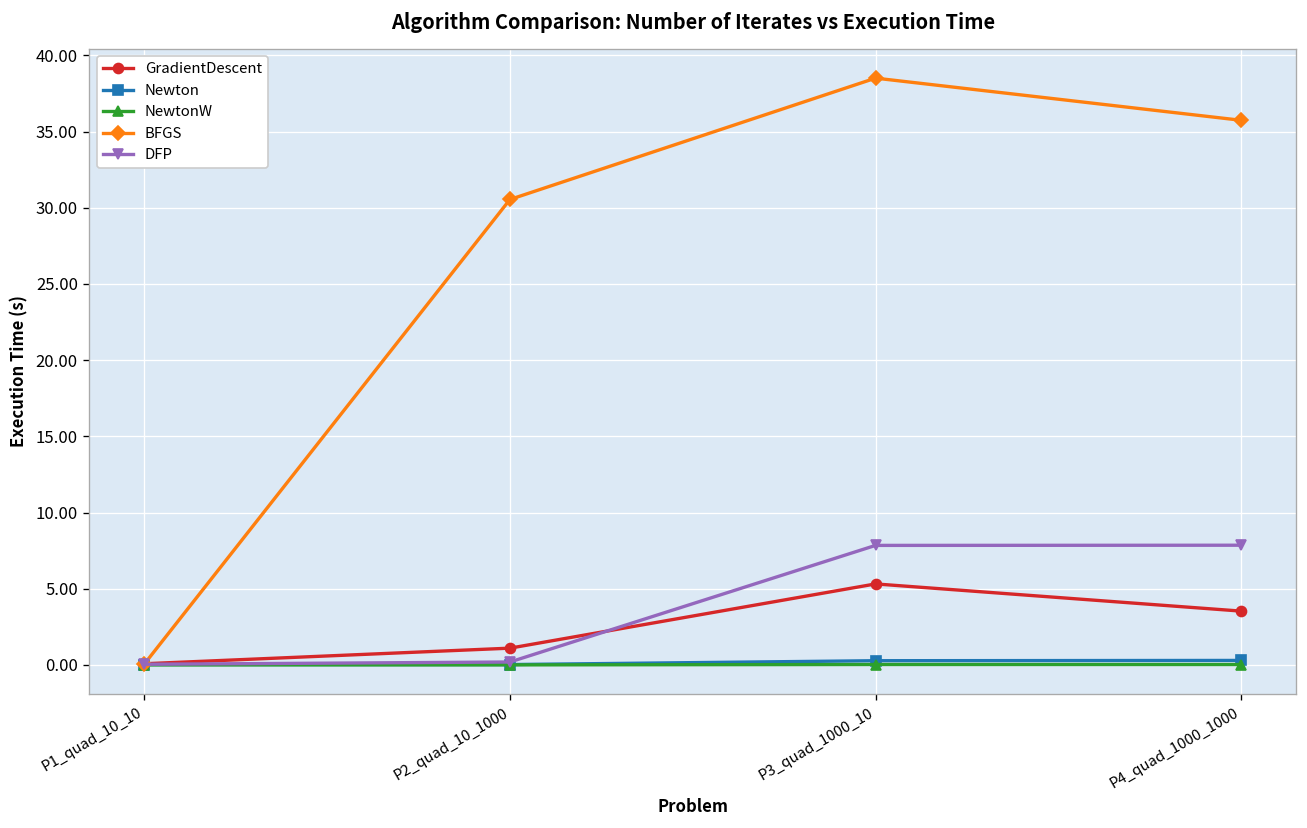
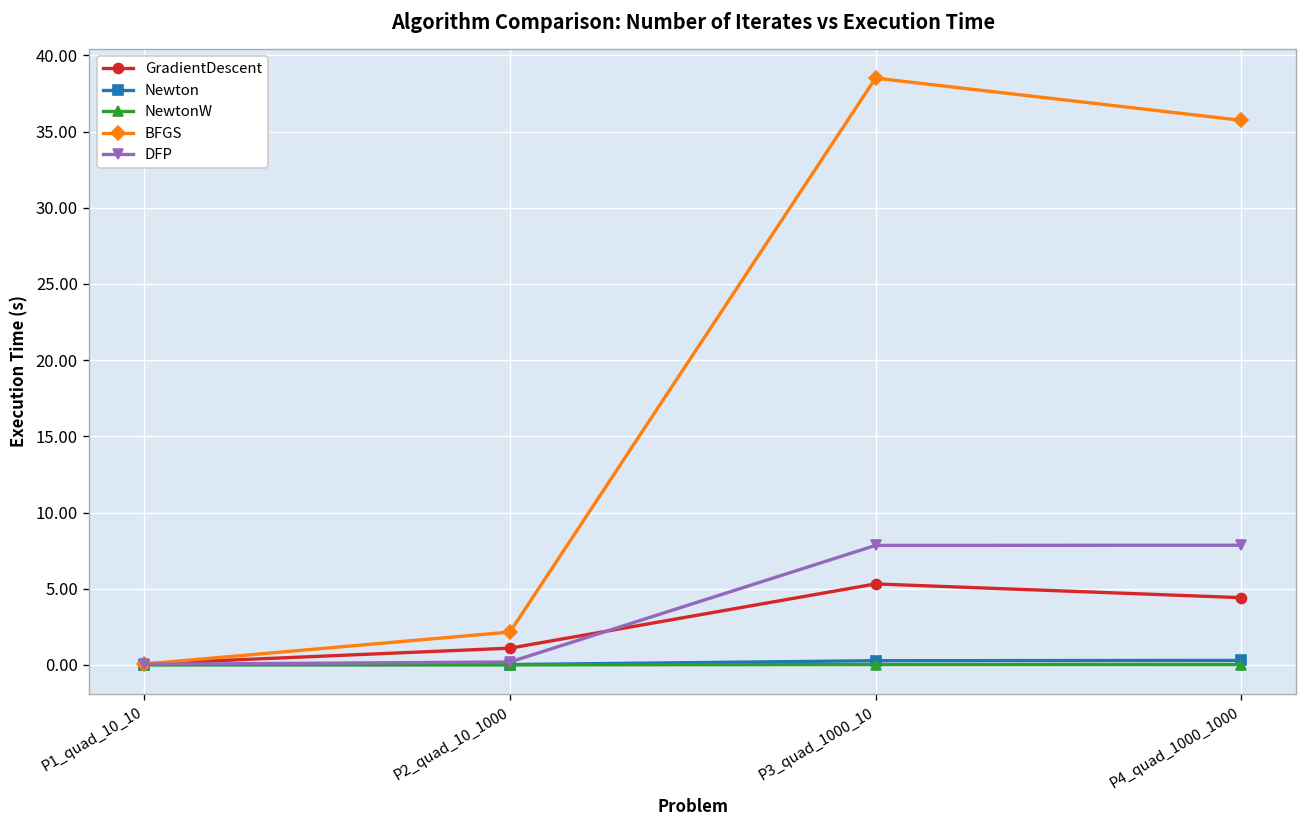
BFGS, P2_quad_10_1000: 30.5 -> 2.2
GradientDescent, P4_quad_1000_1000: 3.5 -> 4.4
